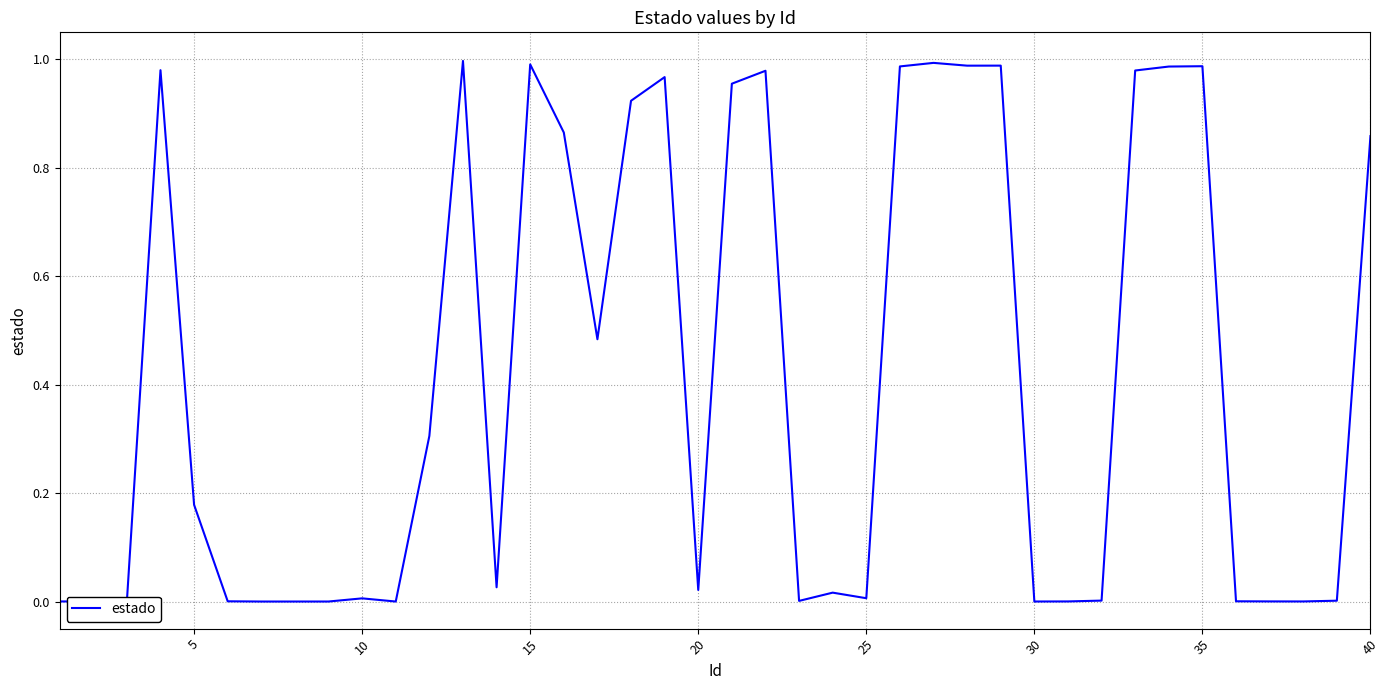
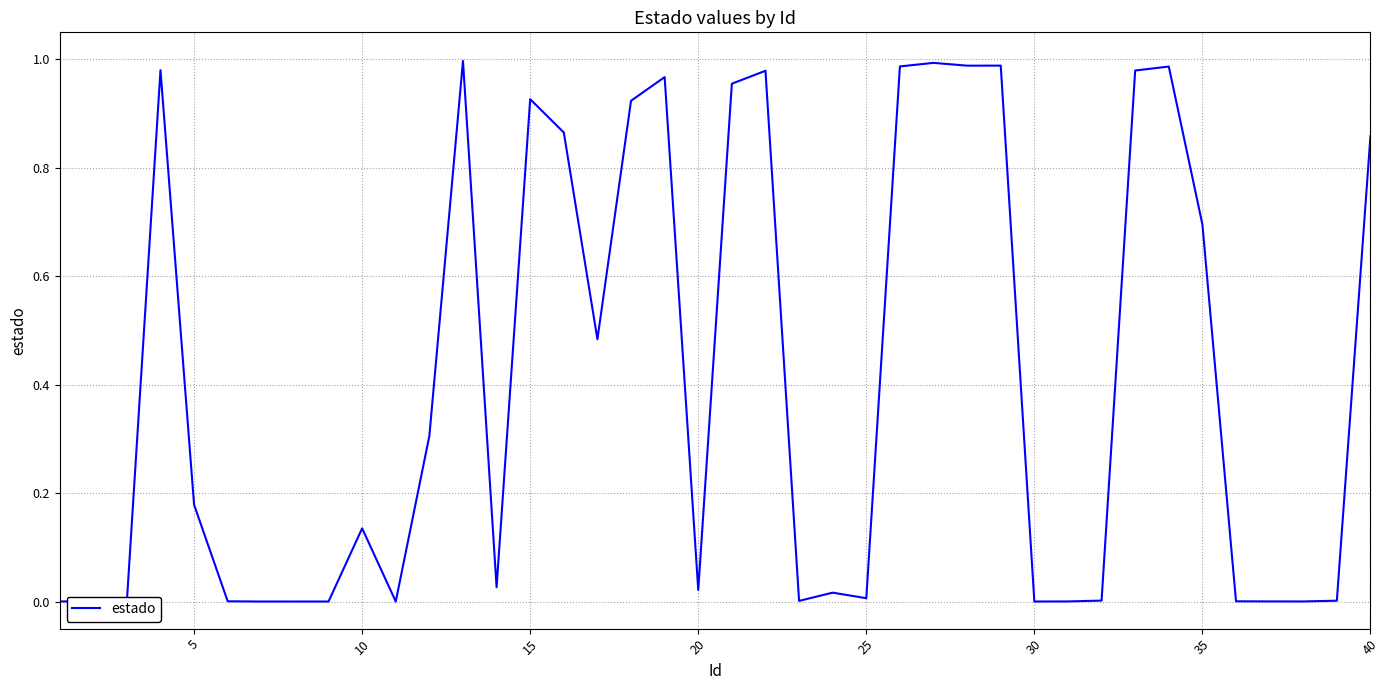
10: 0.01 -> 0.14
15: 0.99 -> 0.93
35: 0.99 -> 0.70
